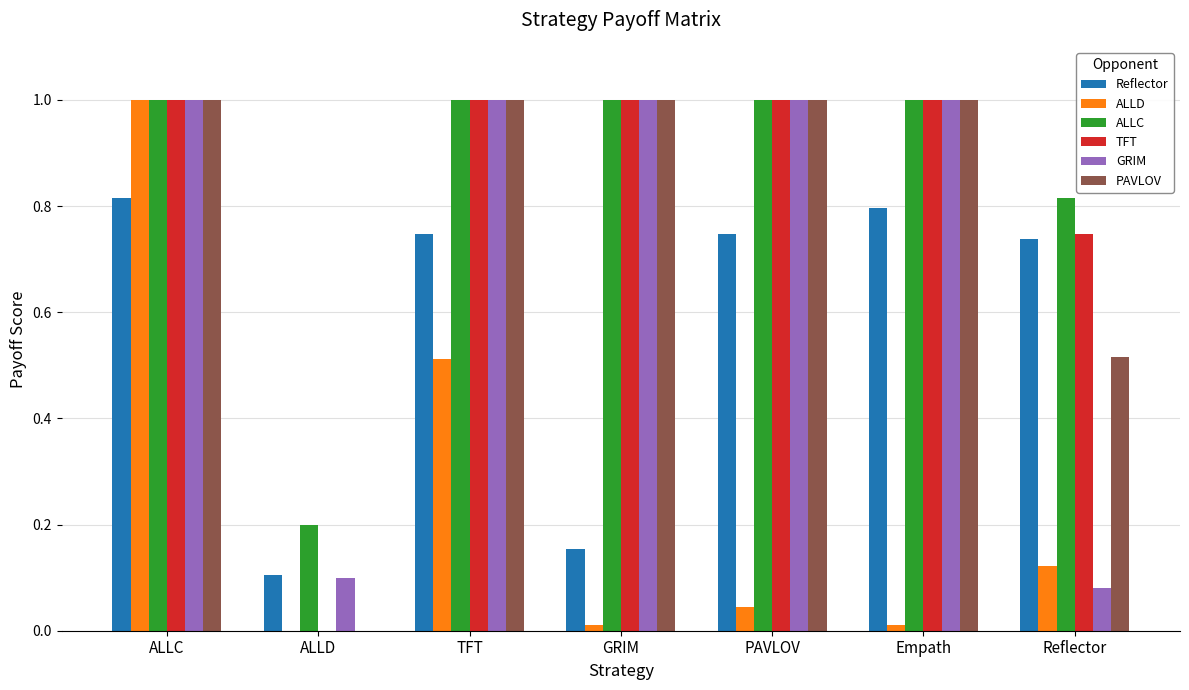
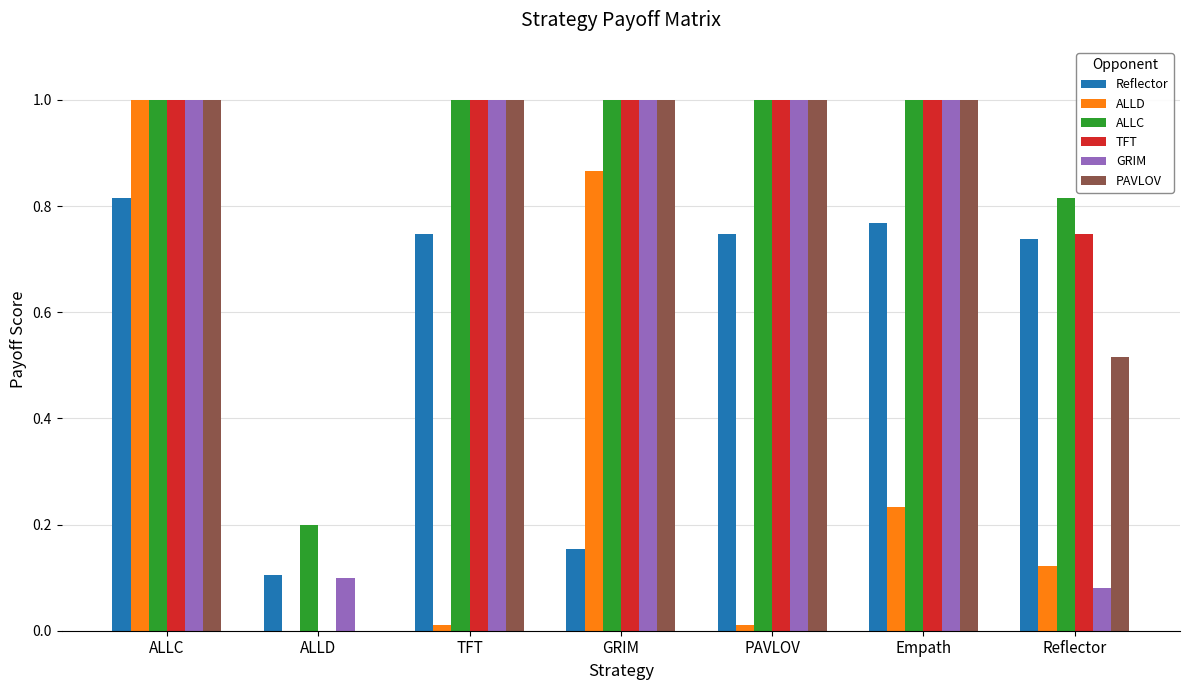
ALLD, TFT: 0.51 -> 0.01
ALLD, GRIM: 0.01 -> 0.87
ALLD, PAVLOV: 0.04 -> 0.01
Reflector, Empath: 0.80 -> 0.77
ALLD, Empath: 0.01 -> 0.23
